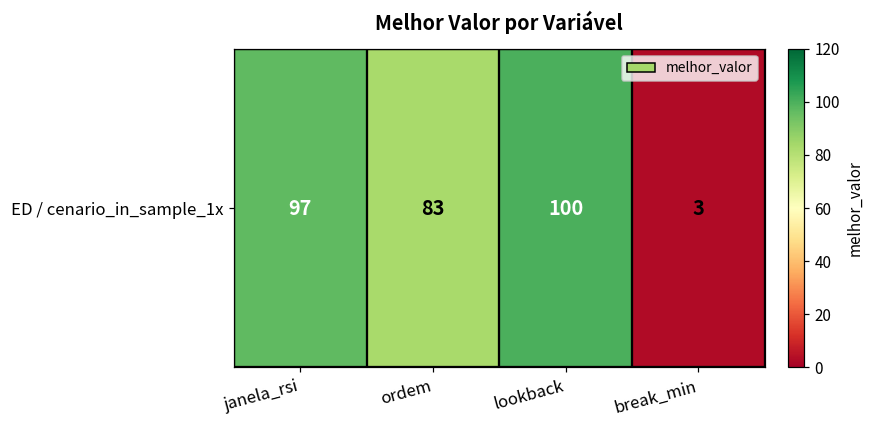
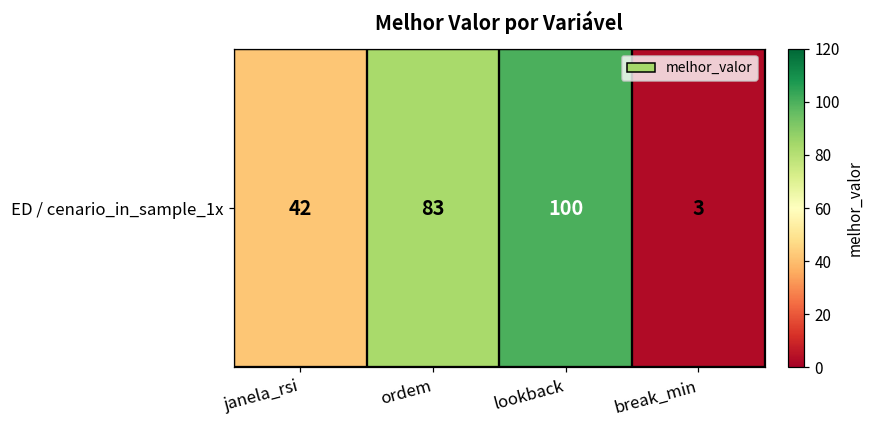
ED / cenario_in_sample_1x, janela_rsi: 97 -> 42
